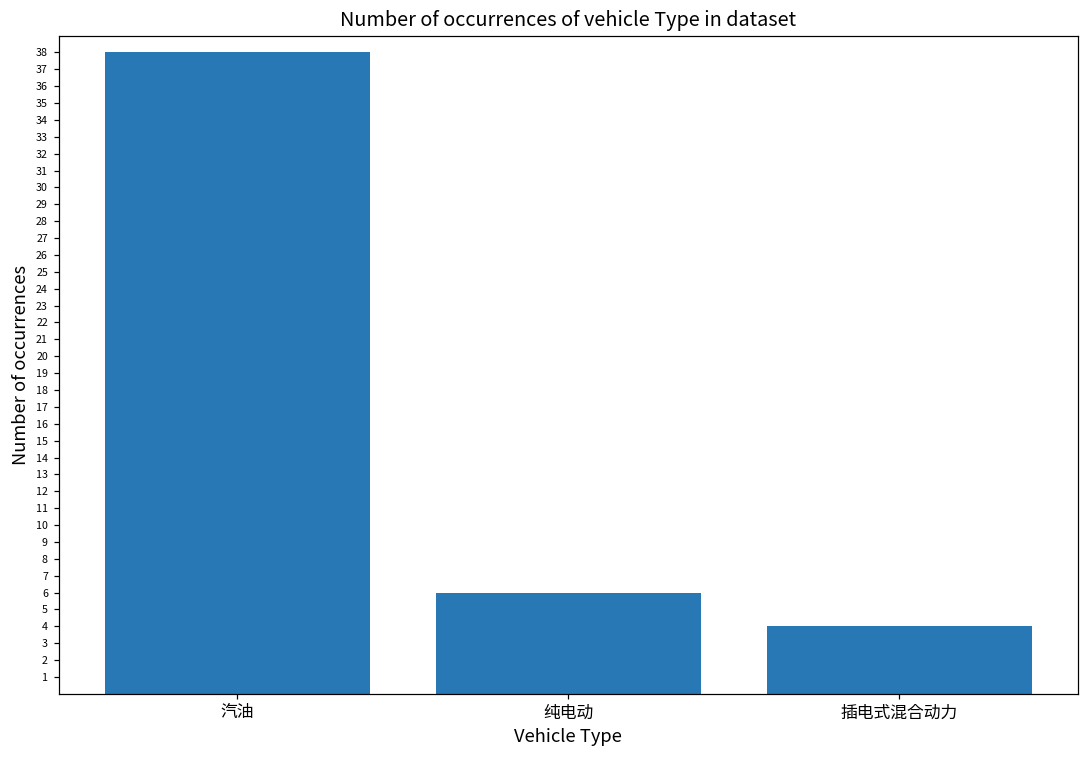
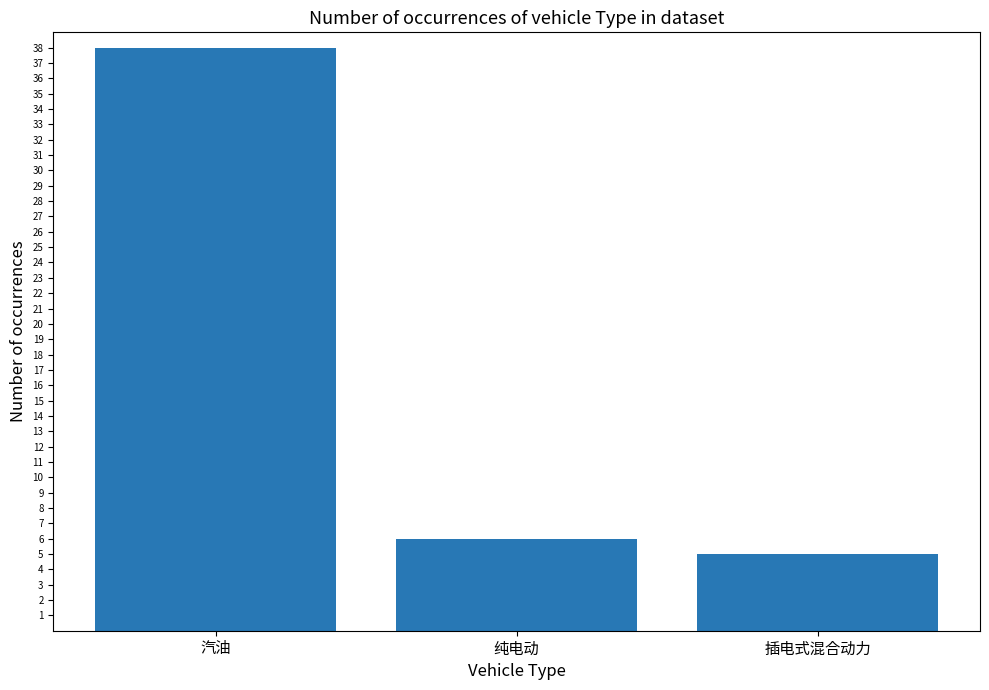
插电式混合动力: 4 -> 5
